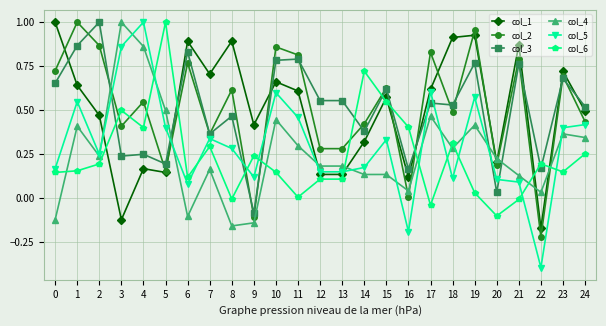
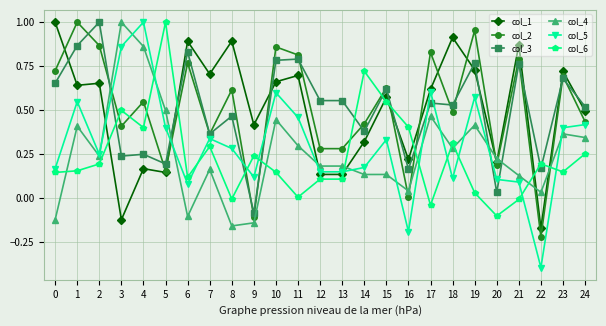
col_1, 2: 0.47 -> 0.65
col_1, 11: 0.61 -> 0.70
col_1, 16: 0.12 -> 0.22
col_1, 19: 0.93 -> 0.73
